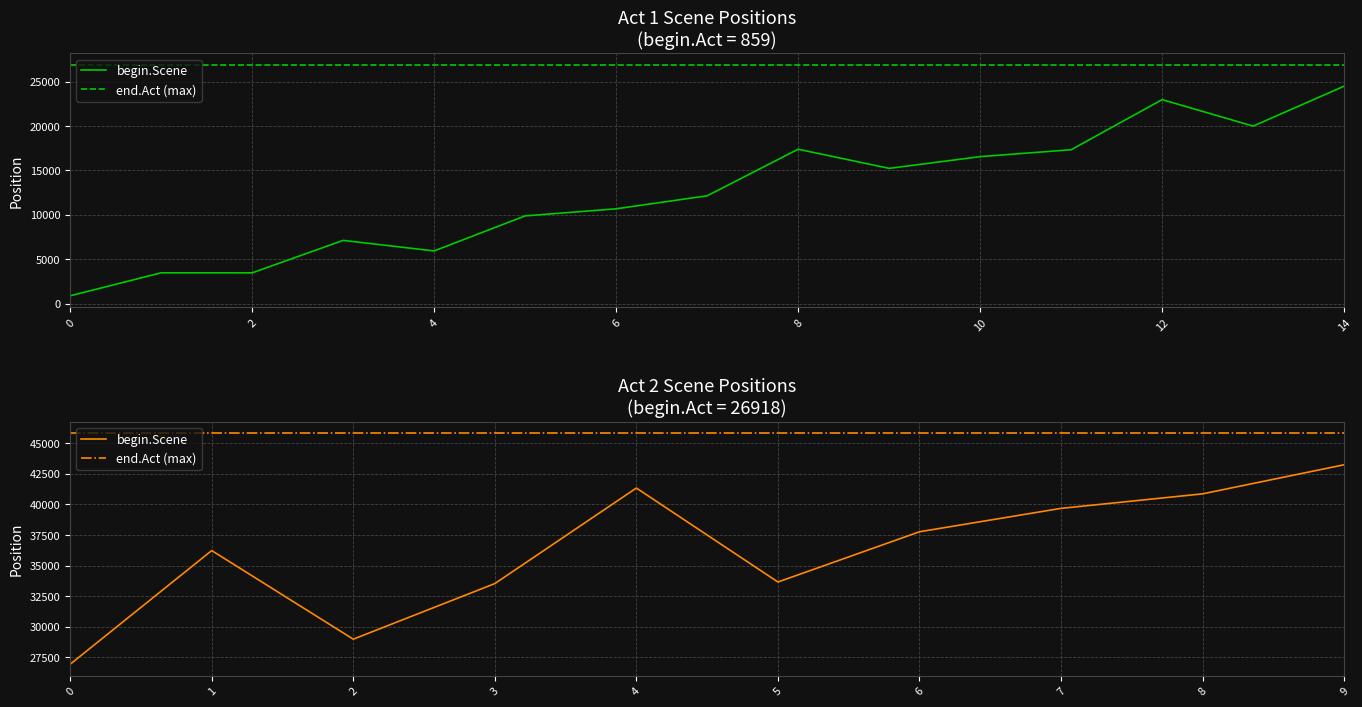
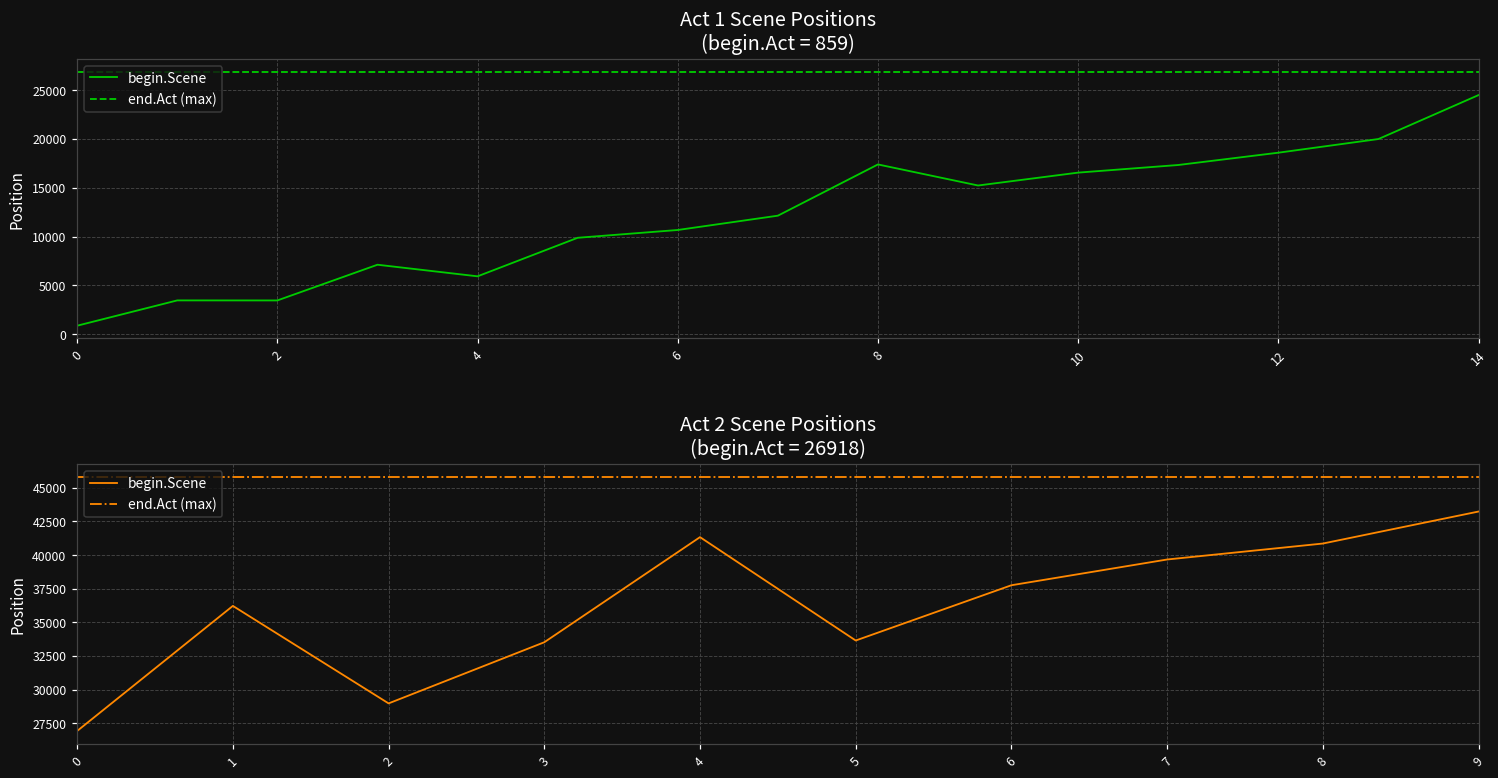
Act 1 Scene Positions (begin.Act = 859), 12: 23000 -> 19000
